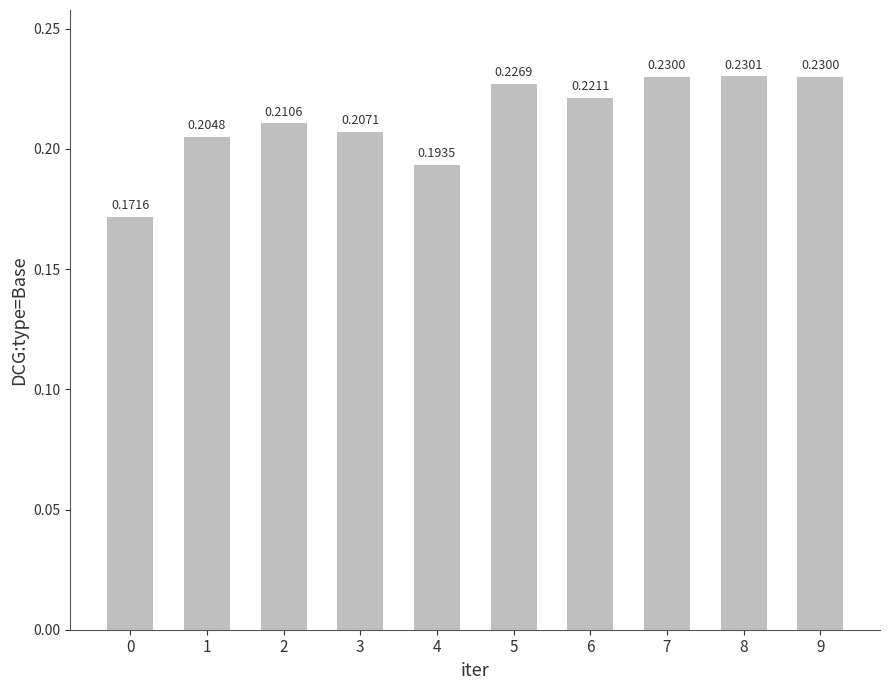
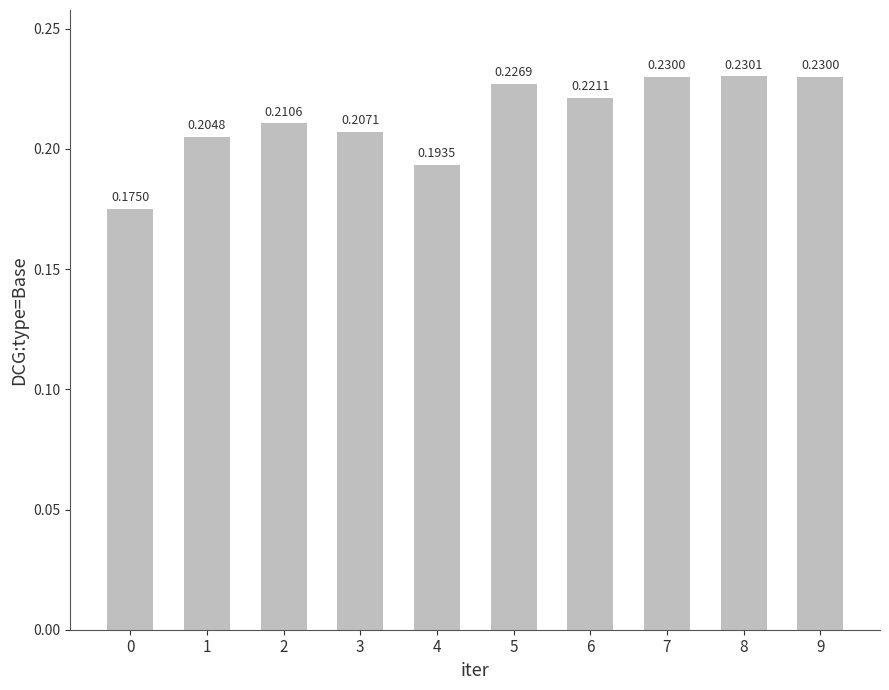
0: 0.1716 -> 0.1750
